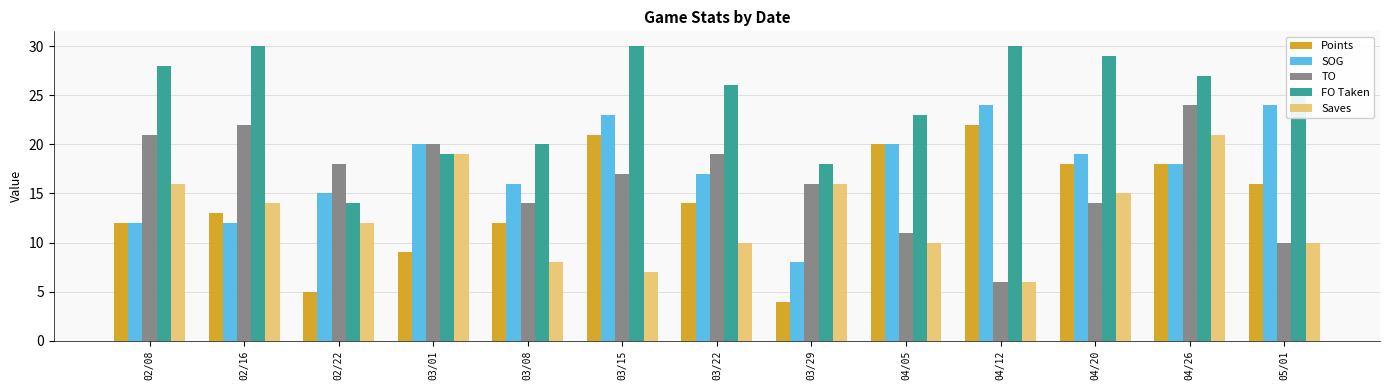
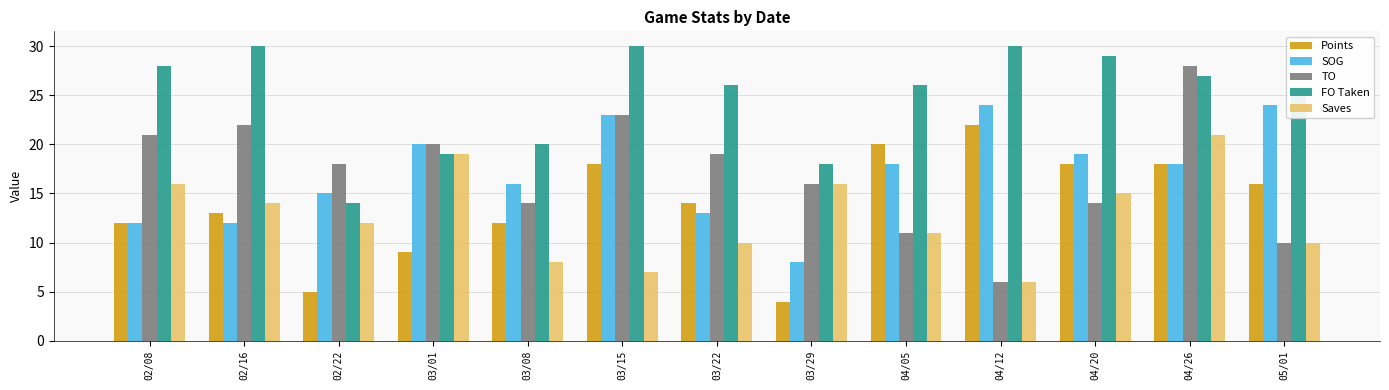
Points, 03/15: 21 -> 18
TO, 03/15: 17 -> 23
SOG, 03/22: 17 -> 13
SOG, 04/05: 20 -> 18
FO Taken, 04/05: 23 -> 26
Saves, 04/05: 10 -> 11
TO, 04/26: 24 -> 28
